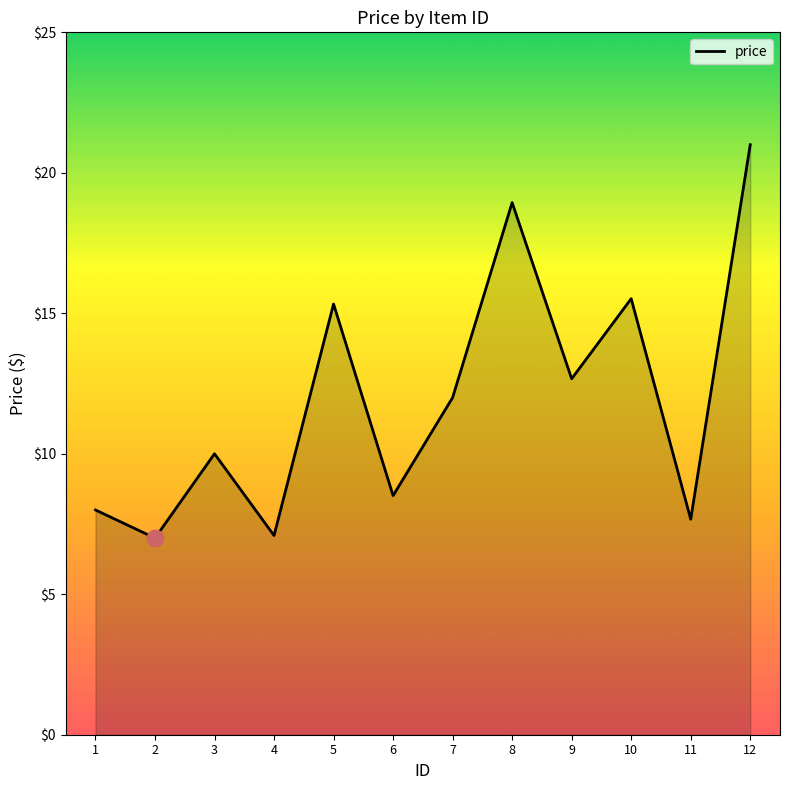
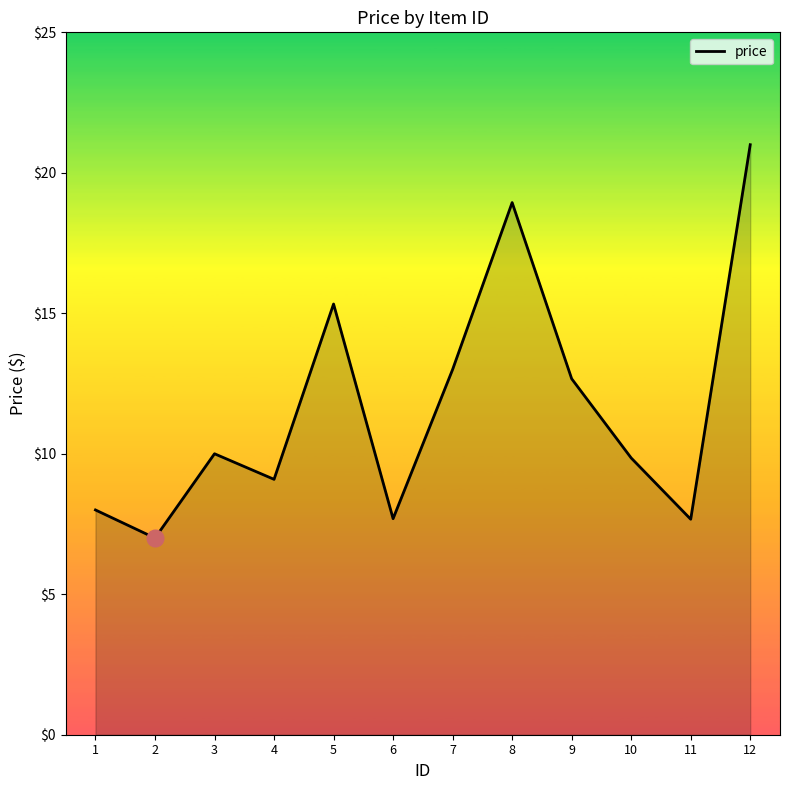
price, 4: $7.1 -> $9.1
price, 6: $8.5 -> $7.7
price, 7: $12 -> $13
price, 10: $15.5 -> $9.9
